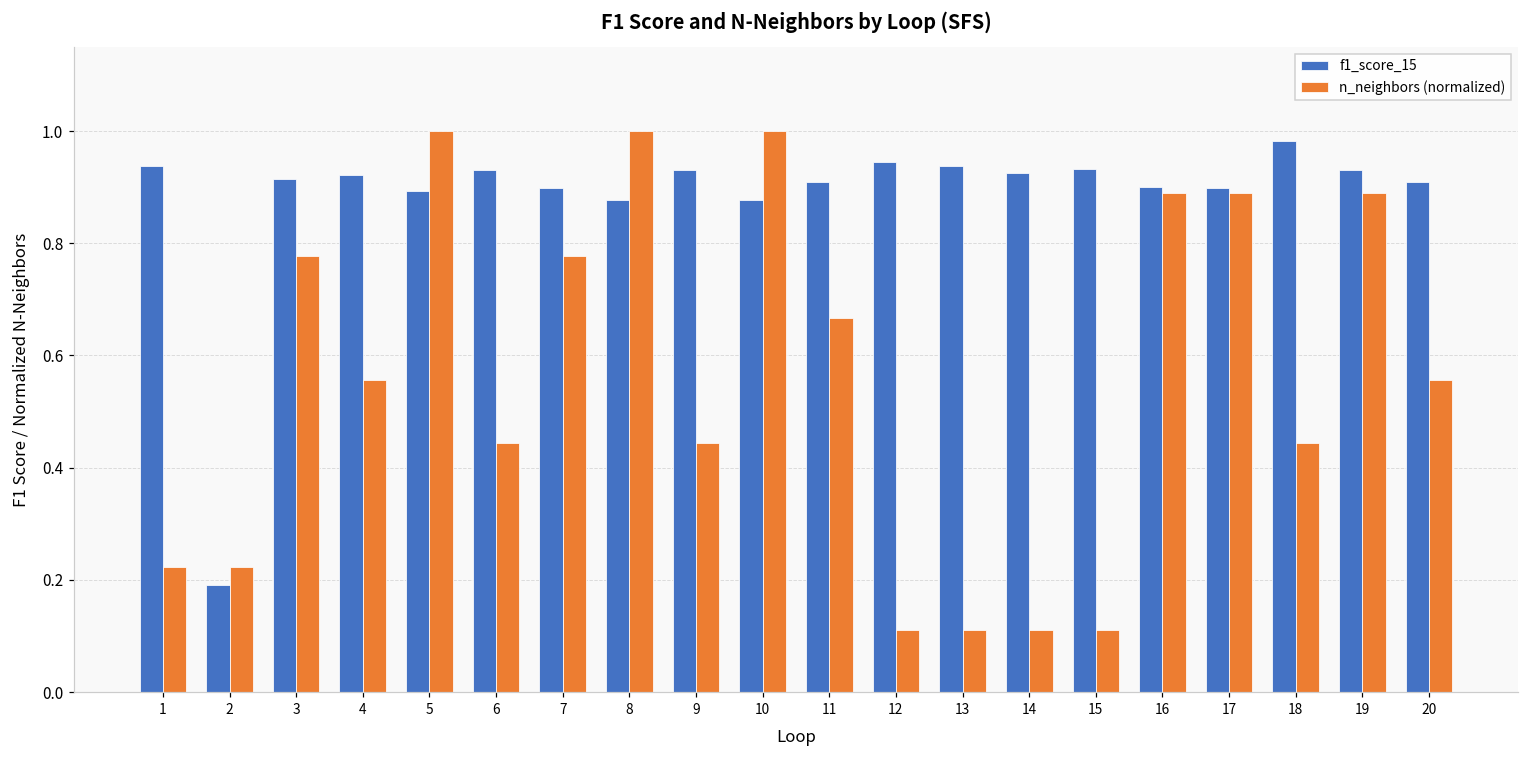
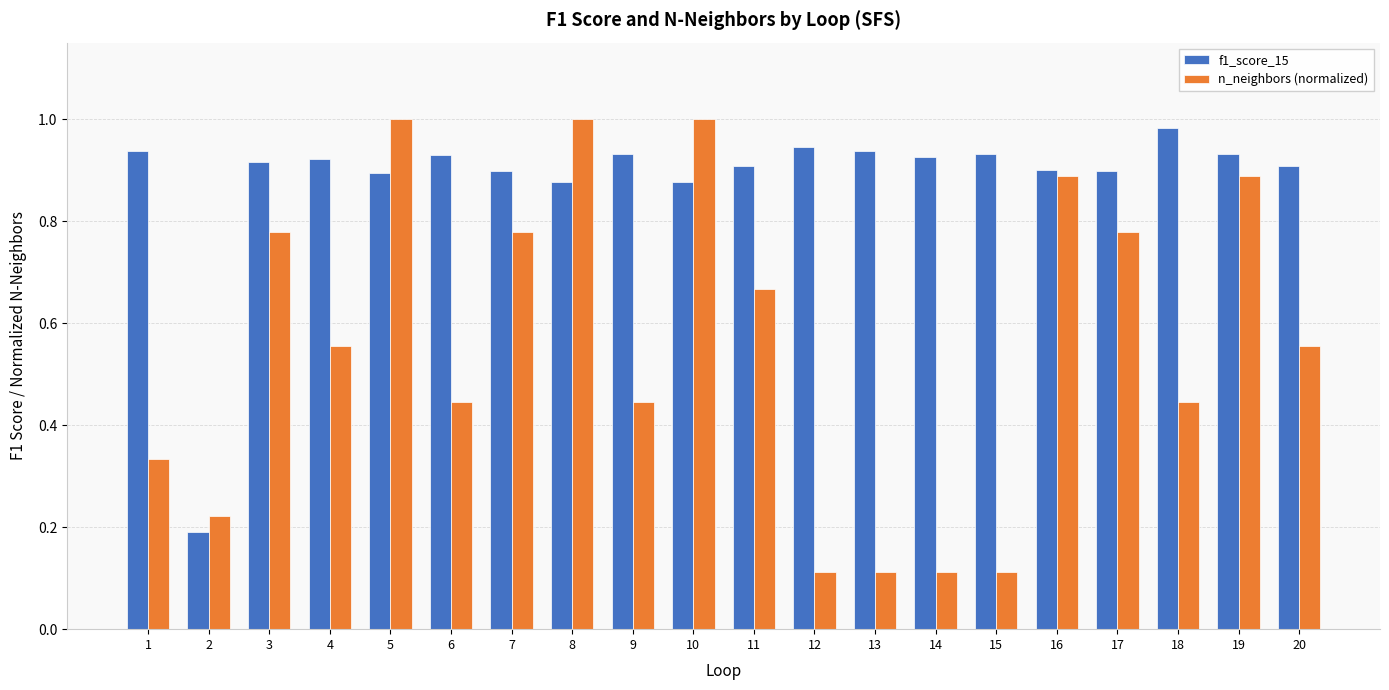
n_neighbors (normalized), 1: 0.22 -> 0.33
n_neighbors (normalized), 17: 0.89 -> 0.78
